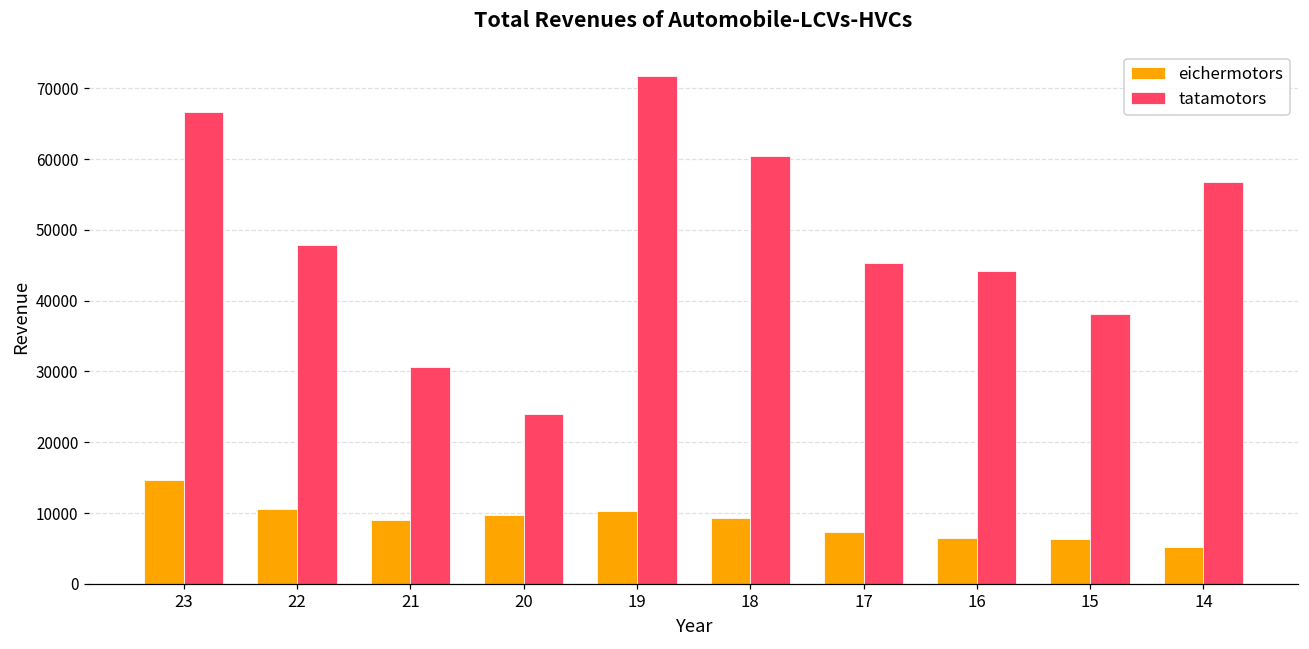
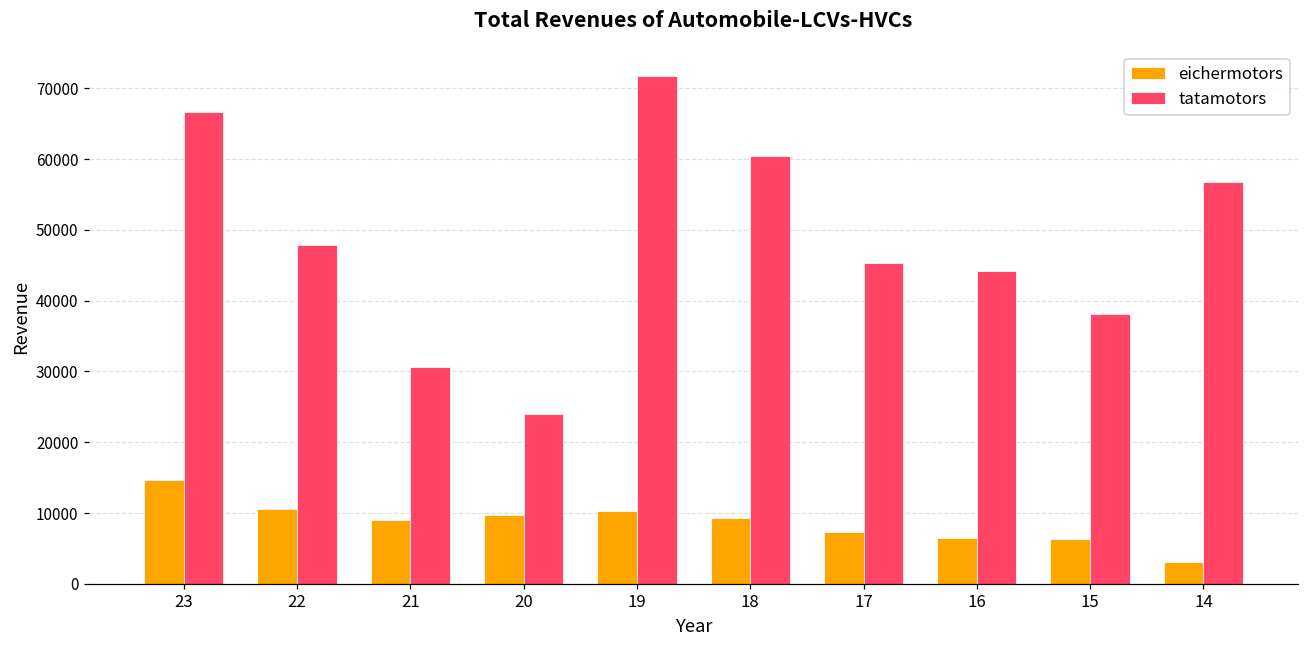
eichermotors, 14: 5000 -> 3000
